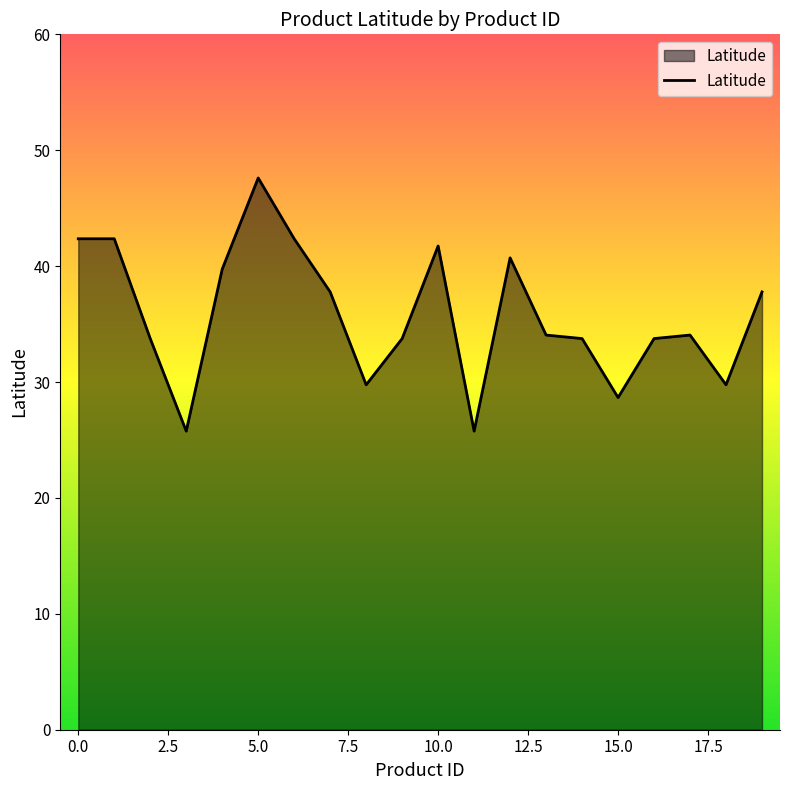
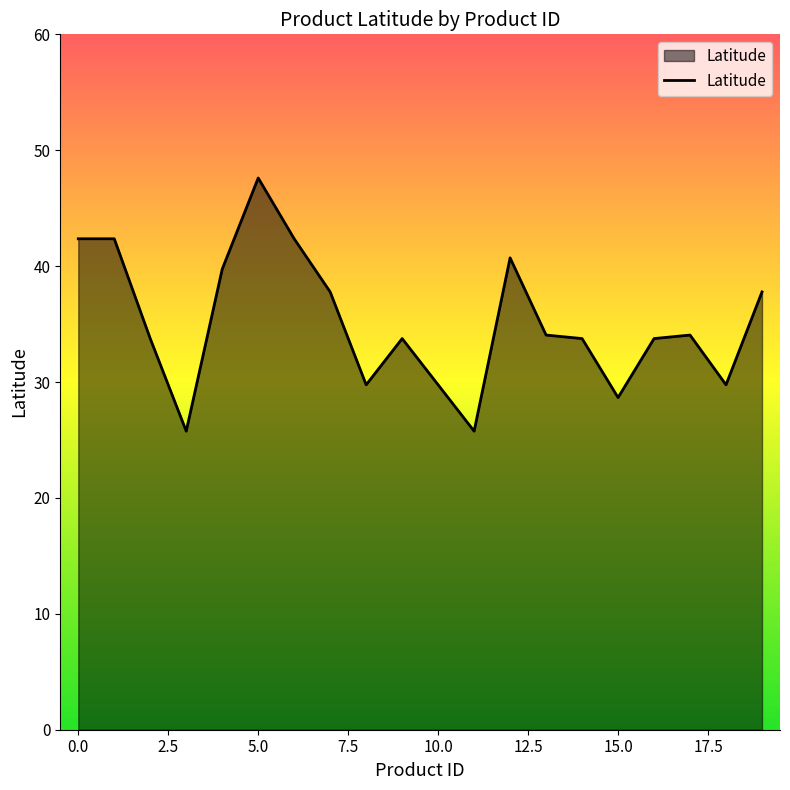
10.0: 41.7 -> 29.8
